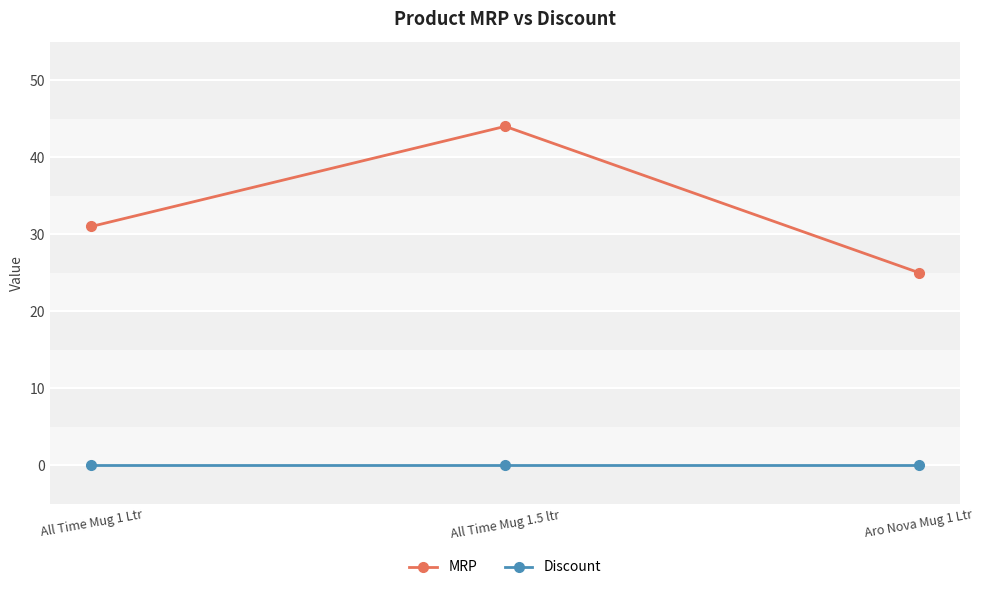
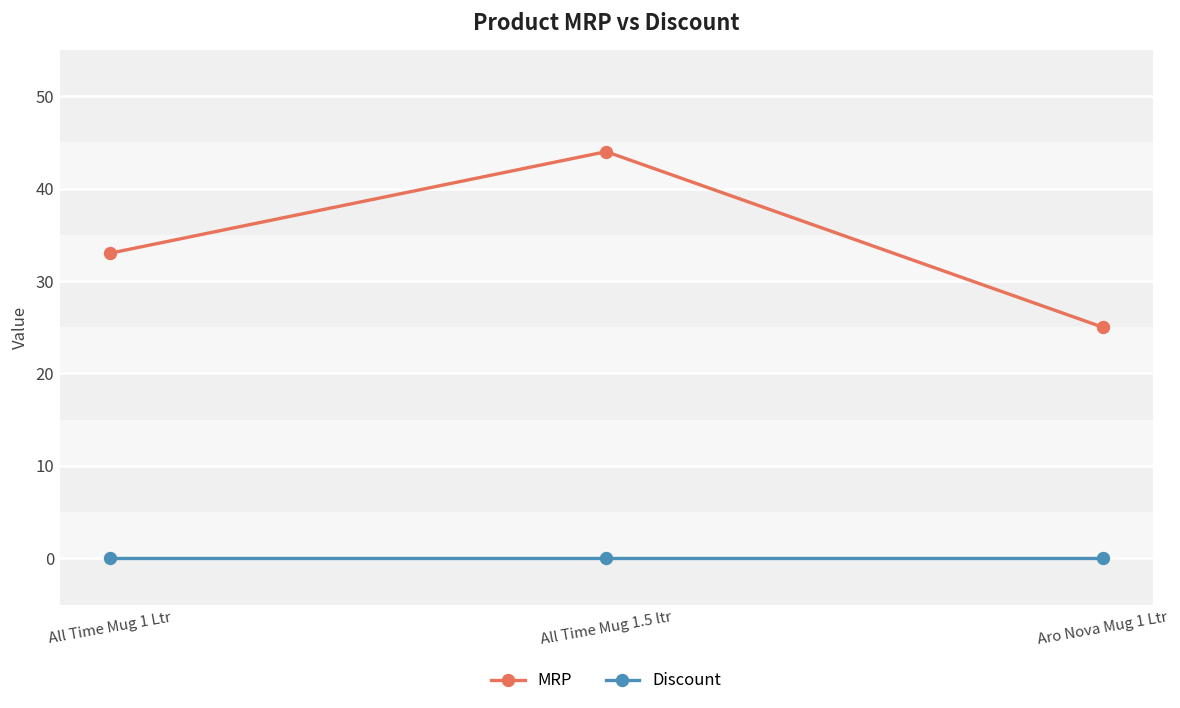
MRP, All Time Mug 1 Ltr: 31 -> 33
